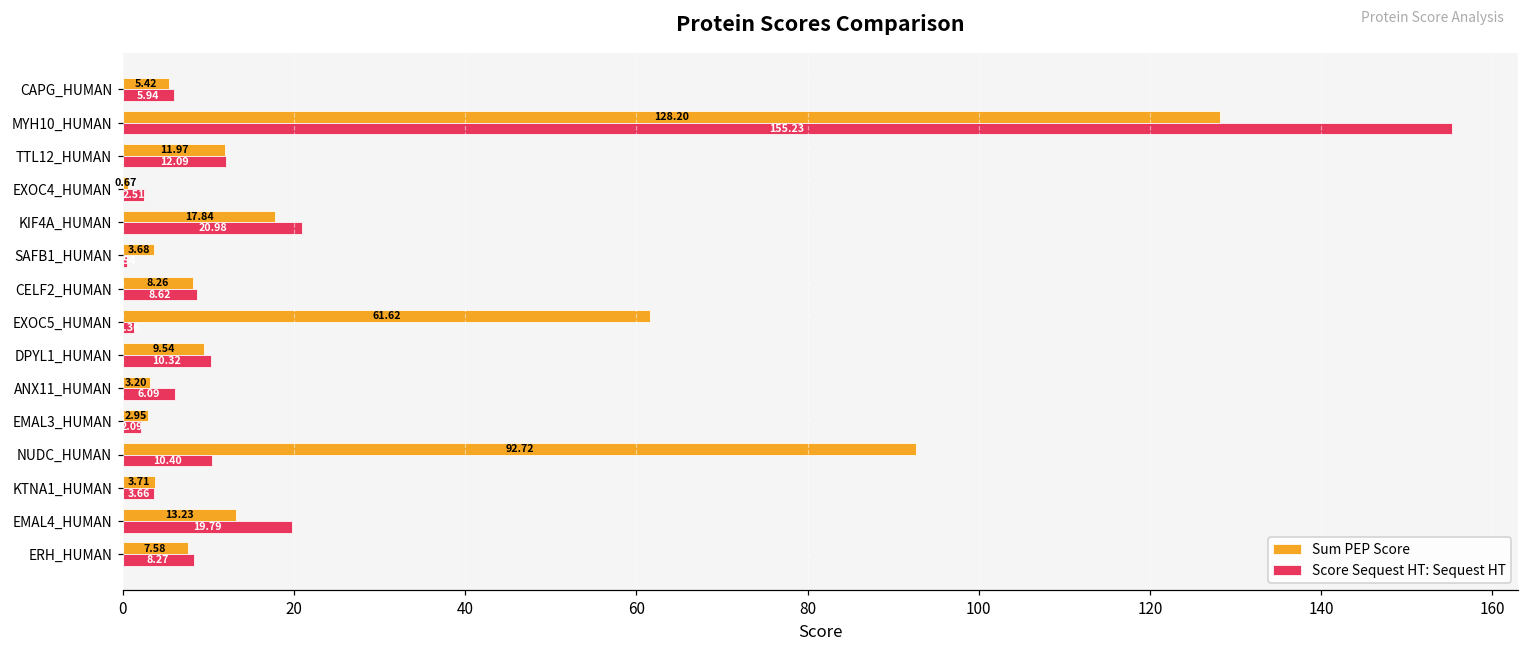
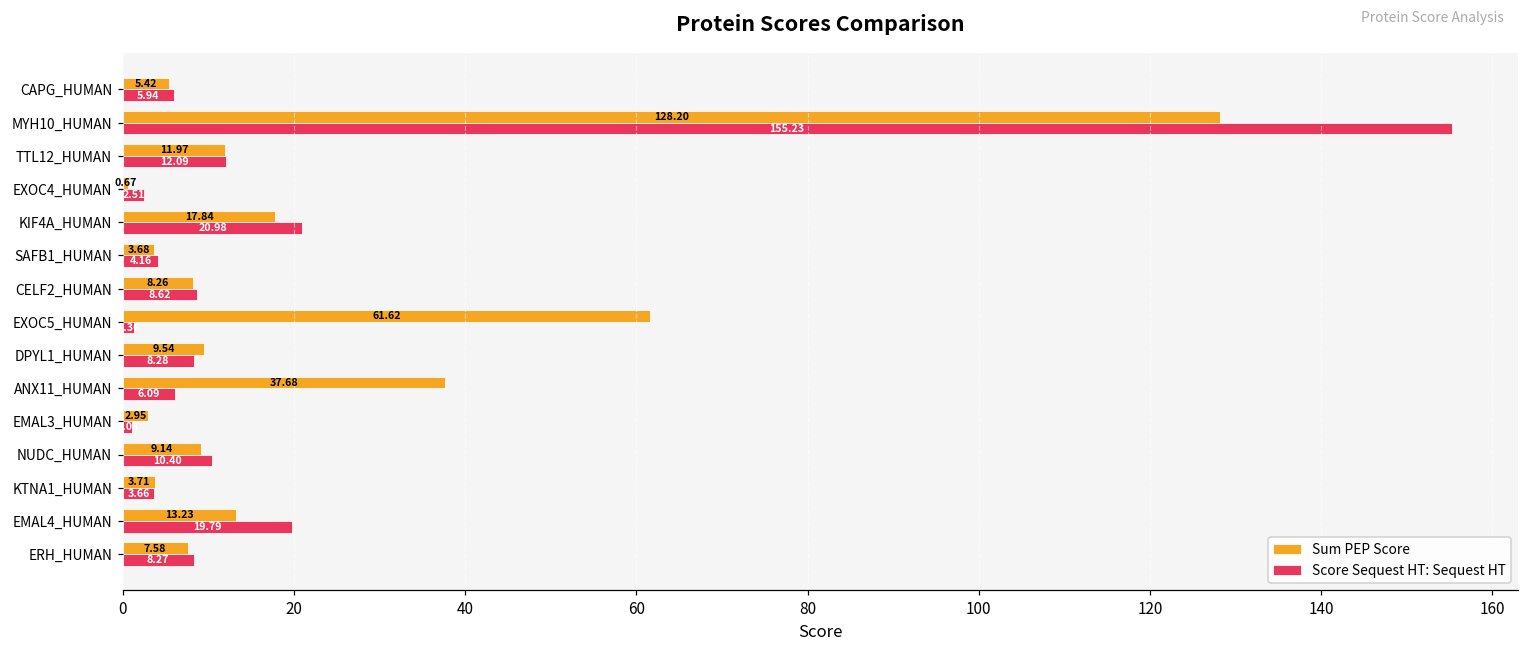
Score Sequest HT: Sequest HT, SAFB1_HUMAN: 1 -> 4
Score Sequest HT: Sequest HT, DPYL1_HUMAN: 10.32 -> 8.28
Sum PEP Score, ANX11_HUMAN: 3.20 -> 37.68
Score Sequest HT: Sequest HT, EMAL3_HUMAN: 2 -> 1
Sum PEP Score, NUDC_HUMAN: 92.72 -> 9.14
